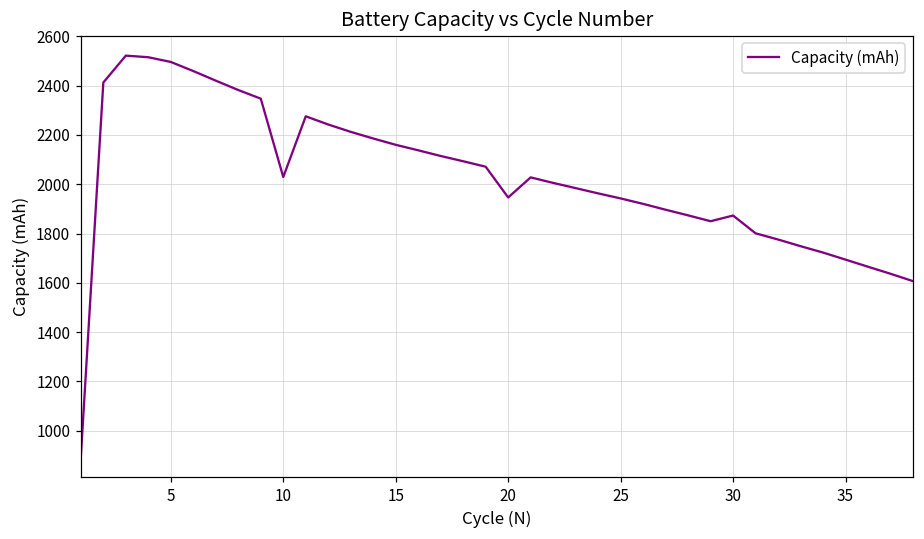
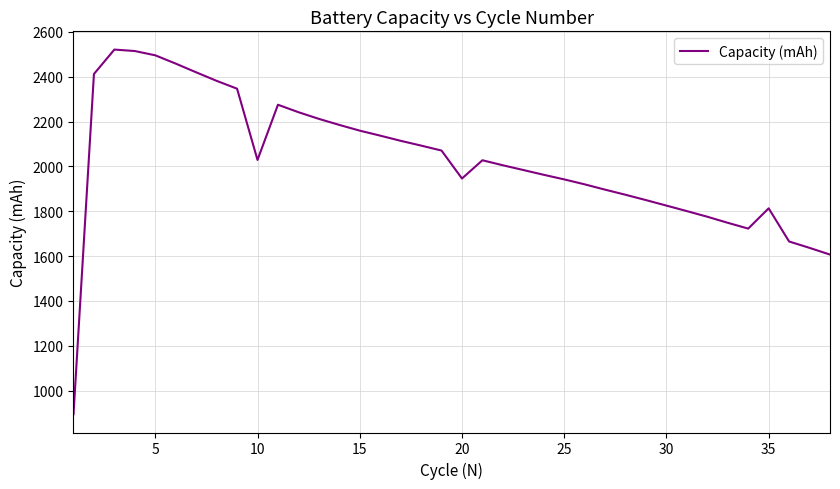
30: 1870 -> 1830
35: 1690 -> 1810
